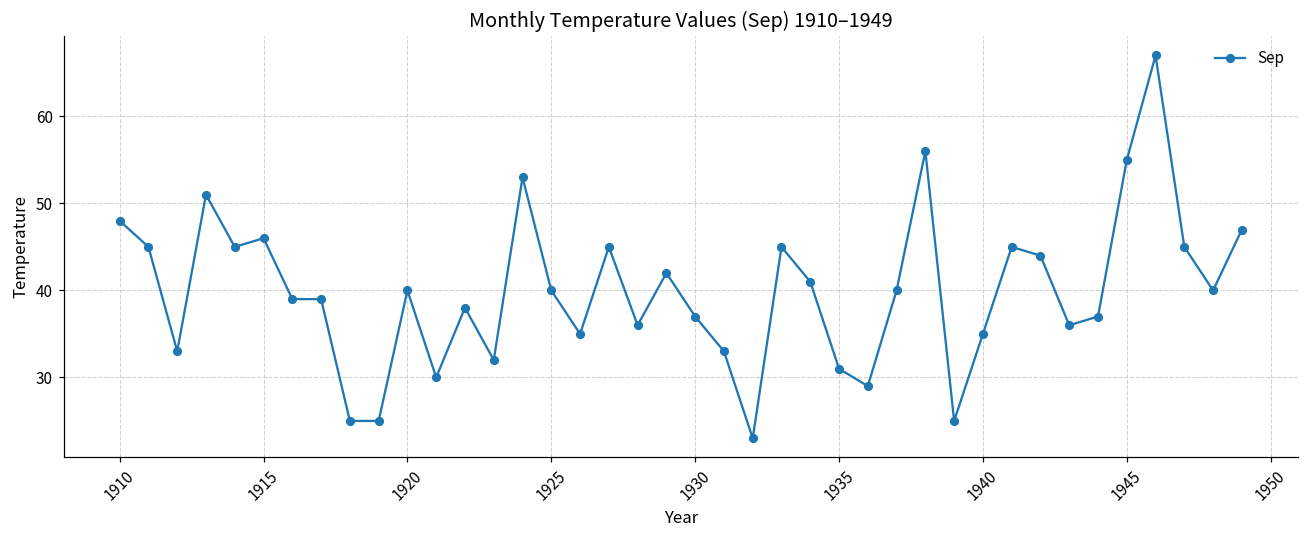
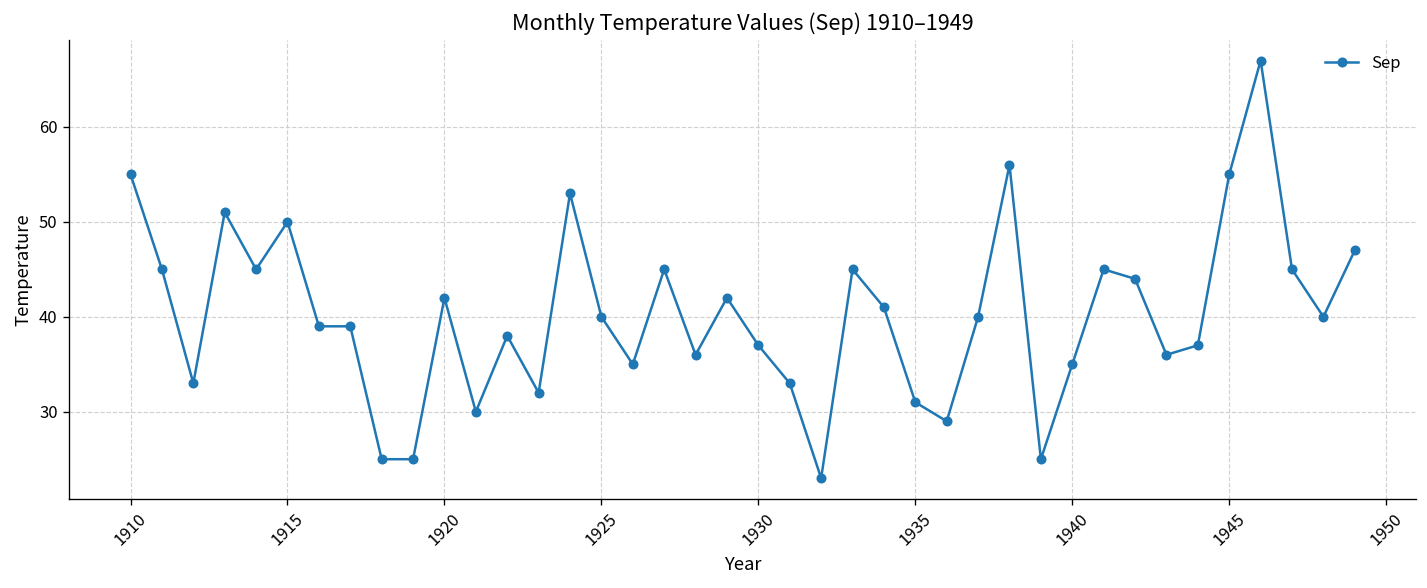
1910: 48 -> 55
1915: 46 -> 50
1920: 40 -> 42
